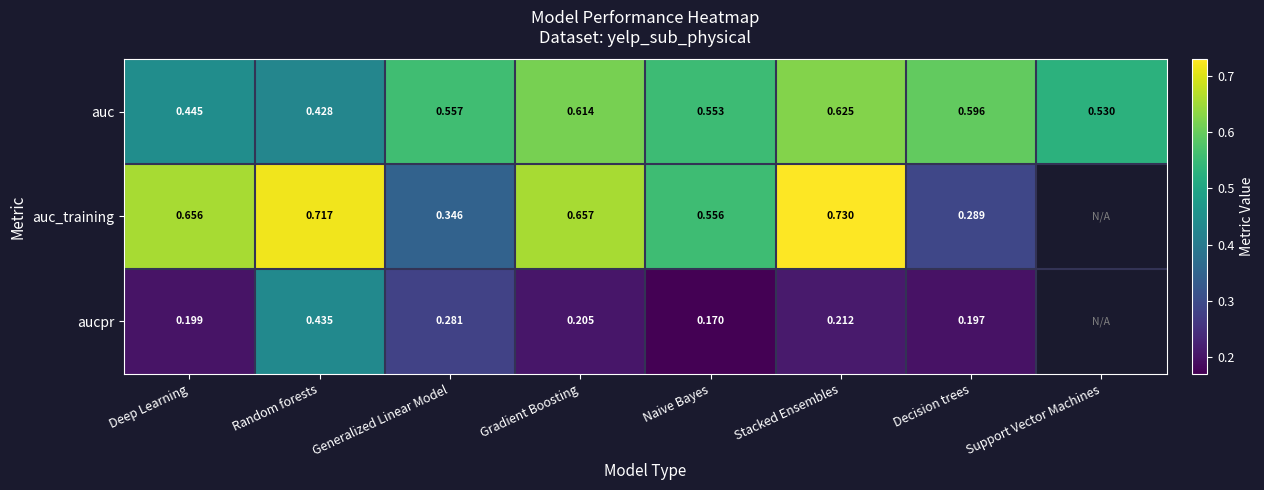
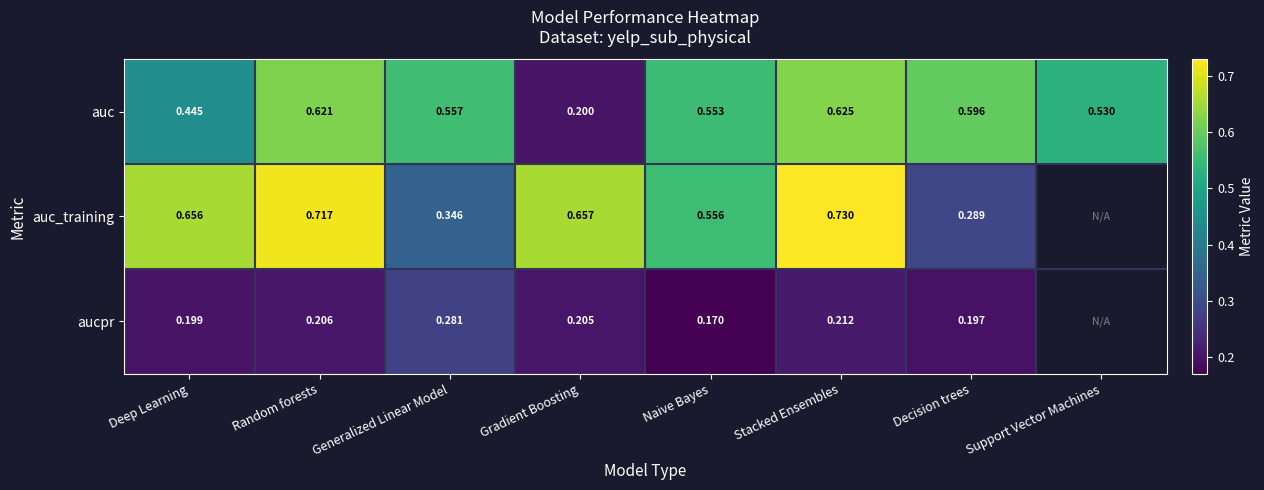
auc, Random forests: 0.428 -> 0.621
auc, Gradient Boosting: 0.614 -> 0.200
aucpr, Random forests: 0.435 -> 0.206
